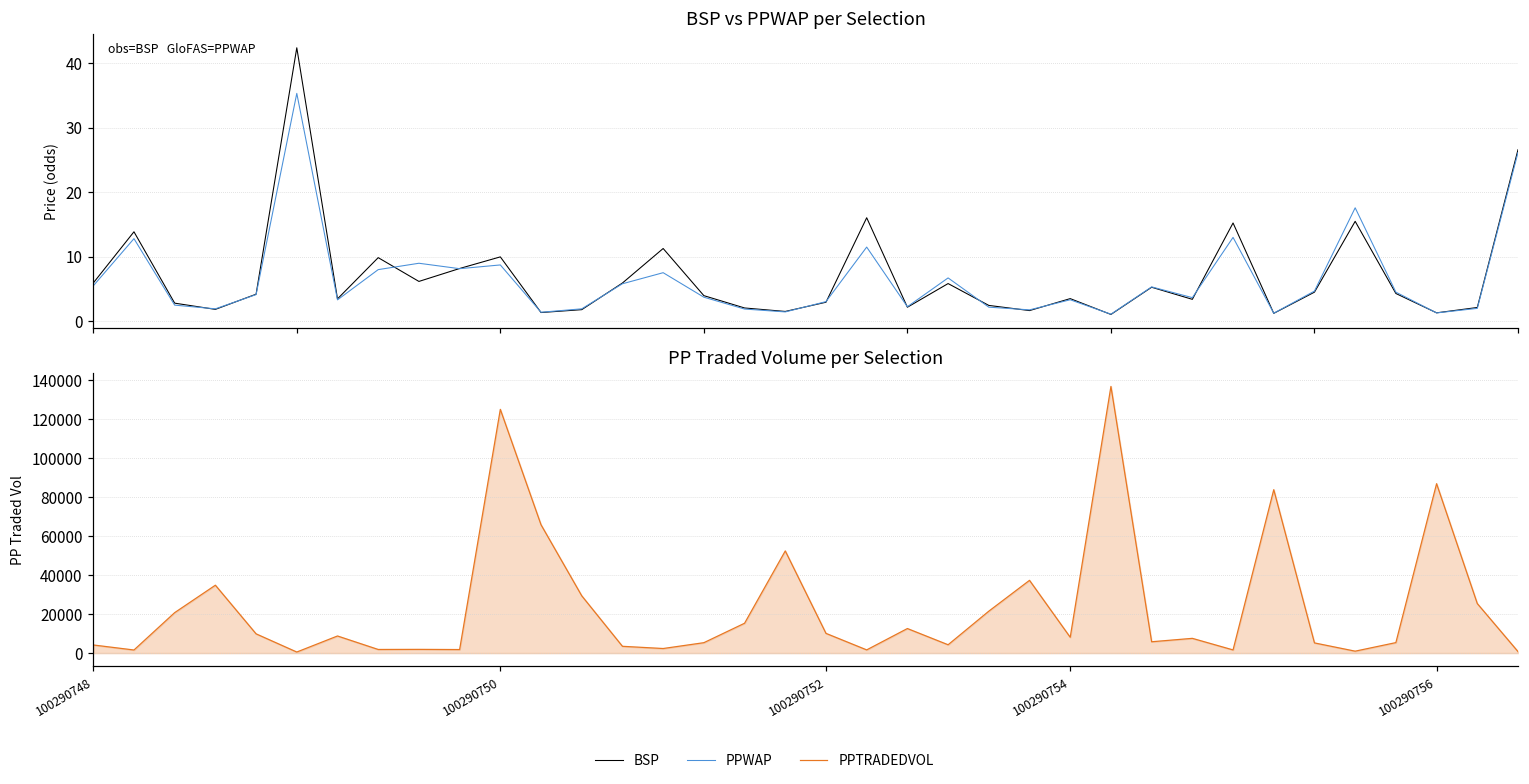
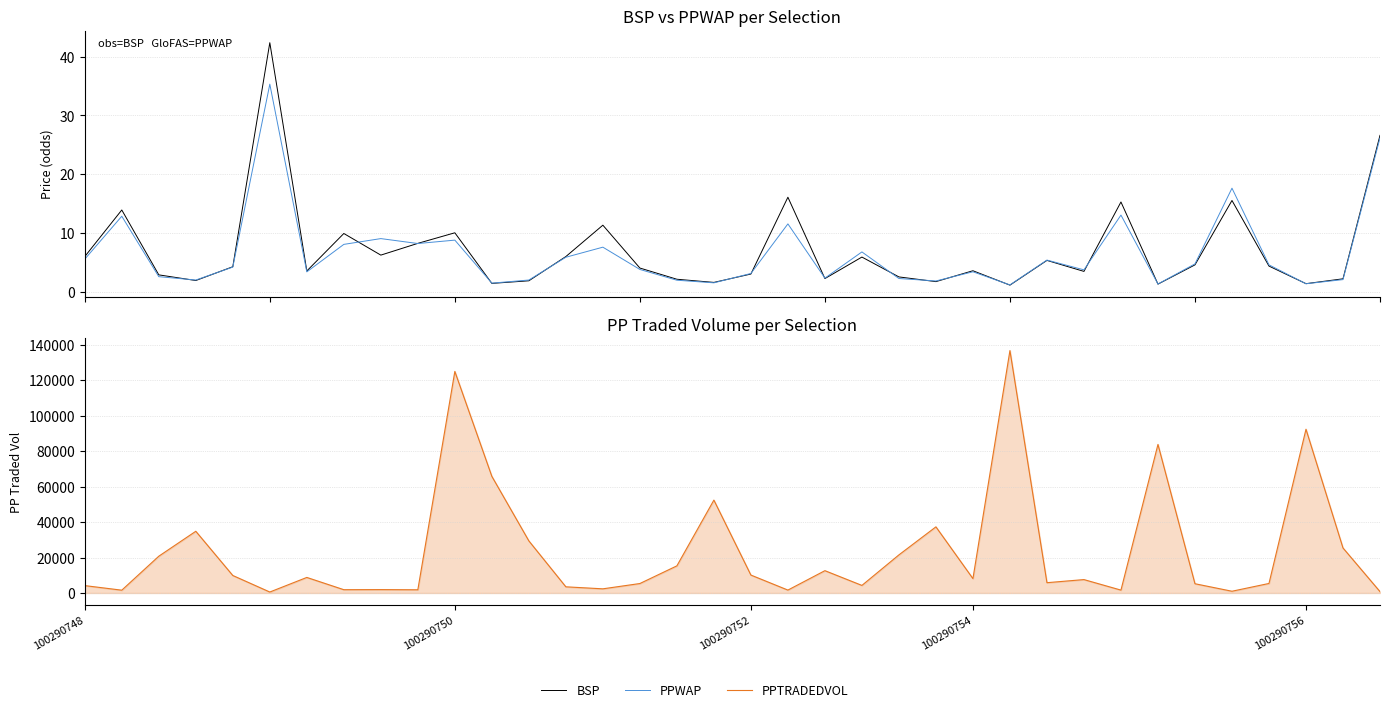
PP Traded Volume per Selection, 100290756: 87000 -> 92000
